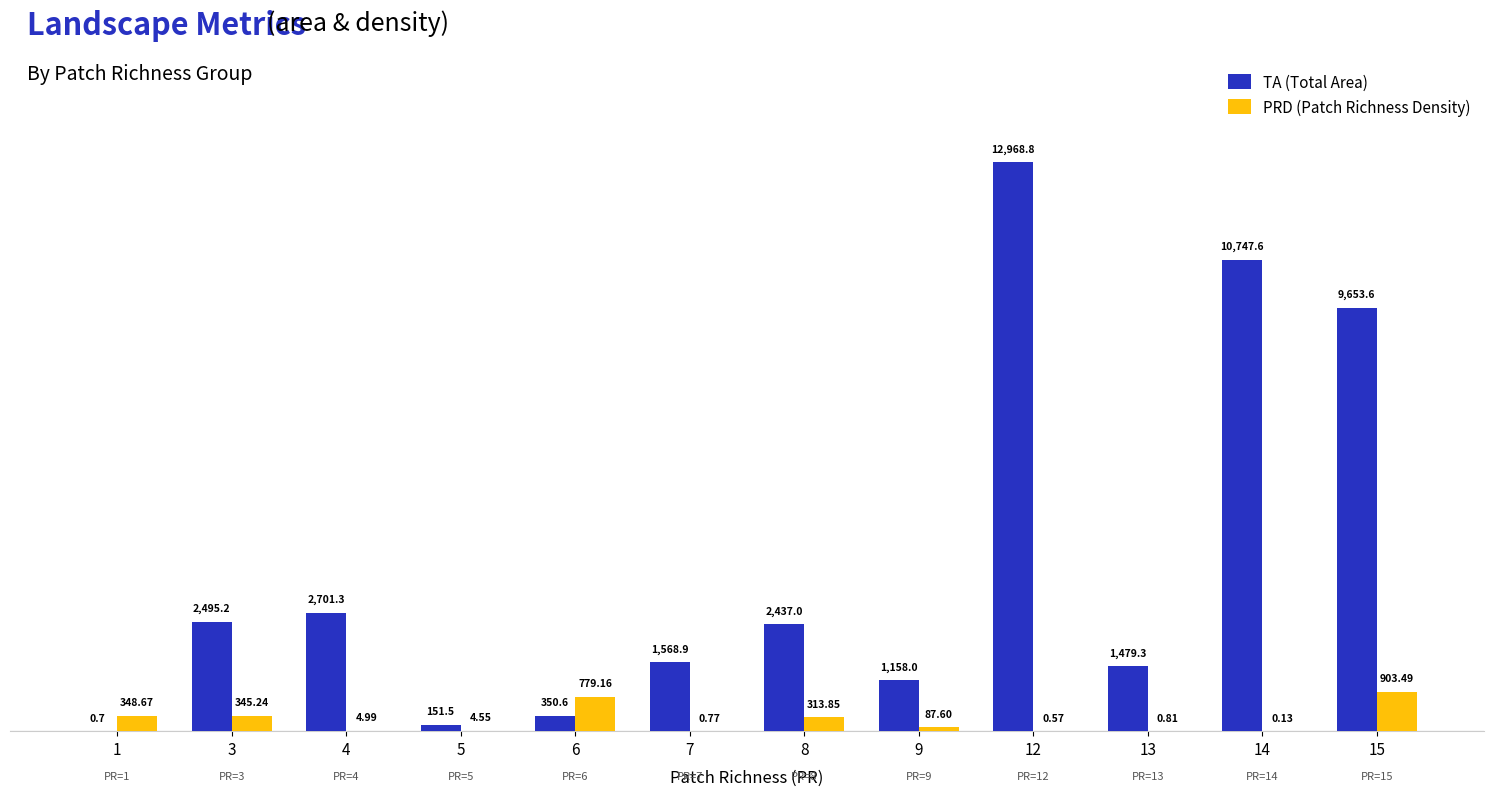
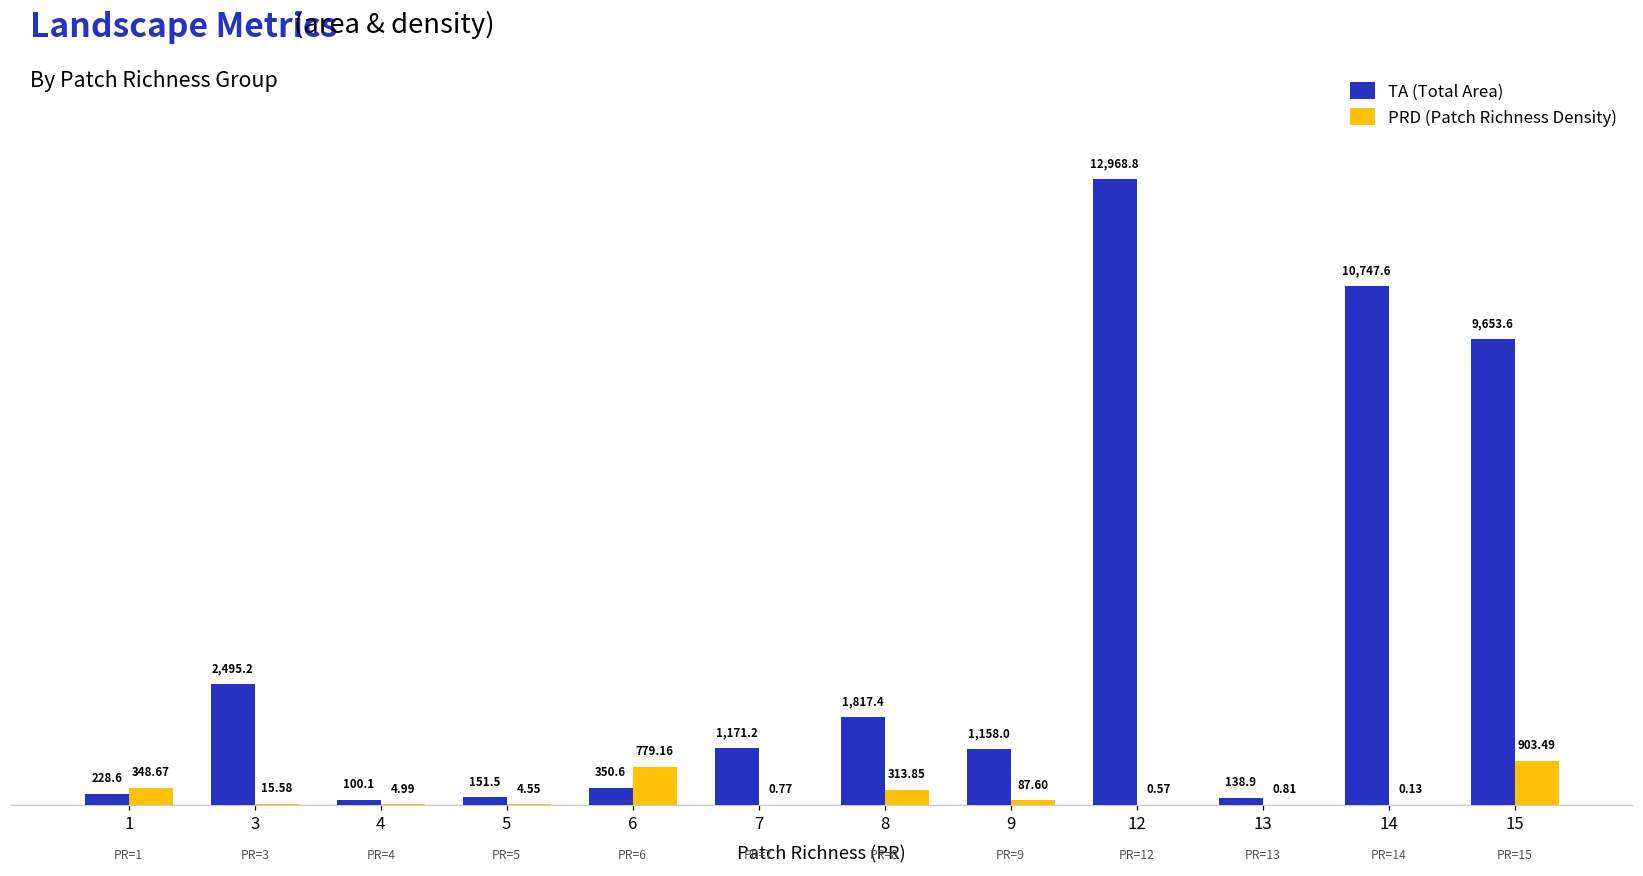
TA (Total Area), 1: 0.7 -> 228.6
PRD (Patch Richness Density), 3: 345.24 -> 15.58
TA (Total Area), 4: 2,701.3 -> 100.1
TA (Total Area), 7: 1,568.9 -> 1,171.2
TA (Total Area), 8: 2,437.0 -> 1,817.4
TA (Total Area), 13: 1,479.3 -> 138.9
